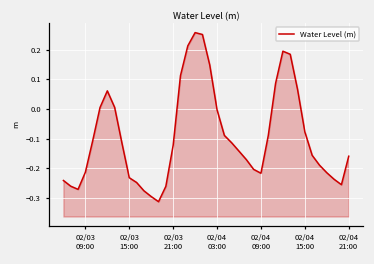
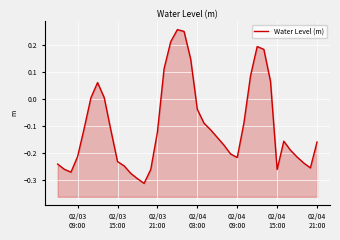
02/04 03:00: 0.00 -> -0.04
02/04 15:00: -0.08 -> -0.26
